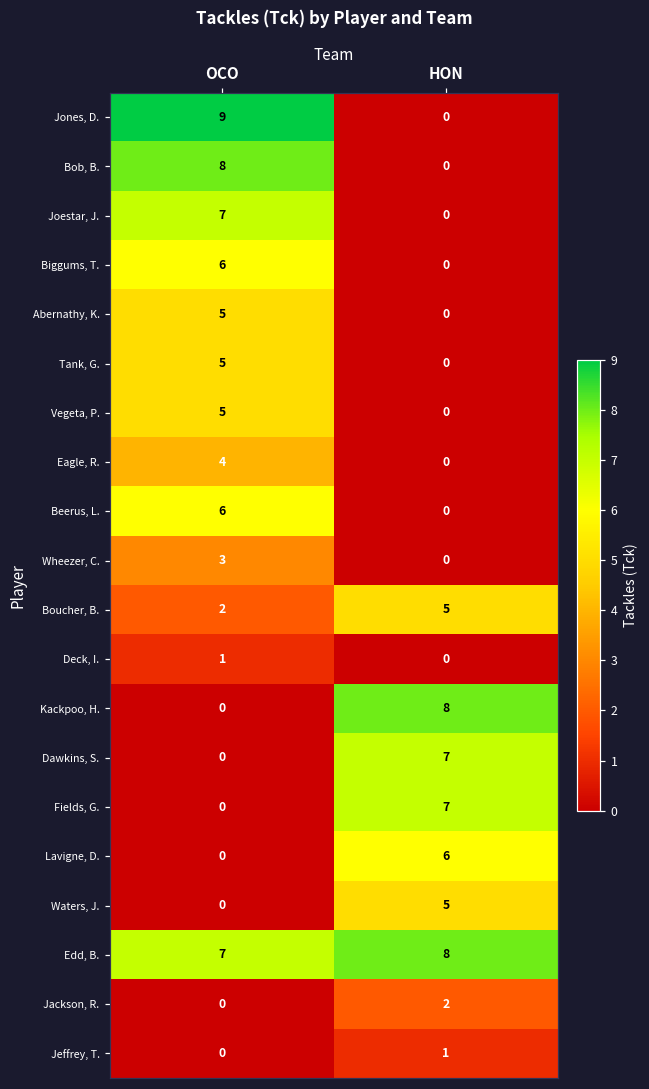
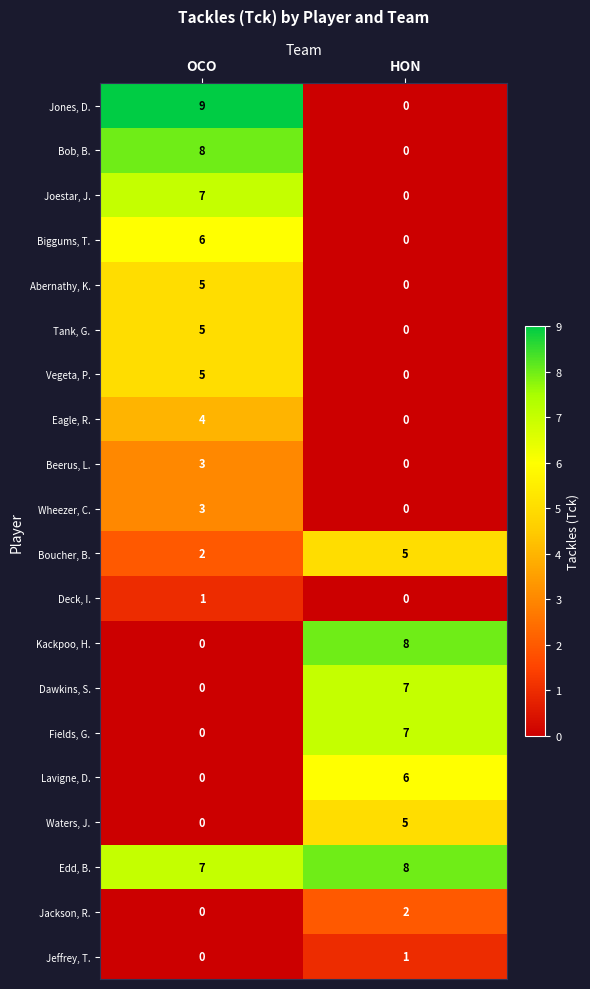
Beerus, L., OCO: 6 -> 3
